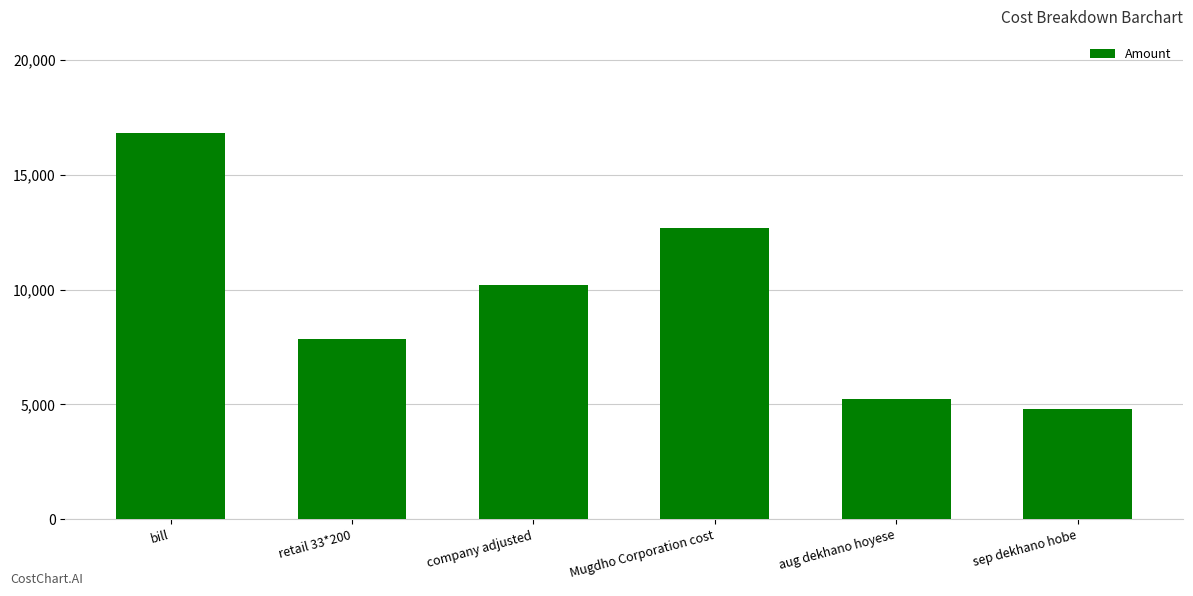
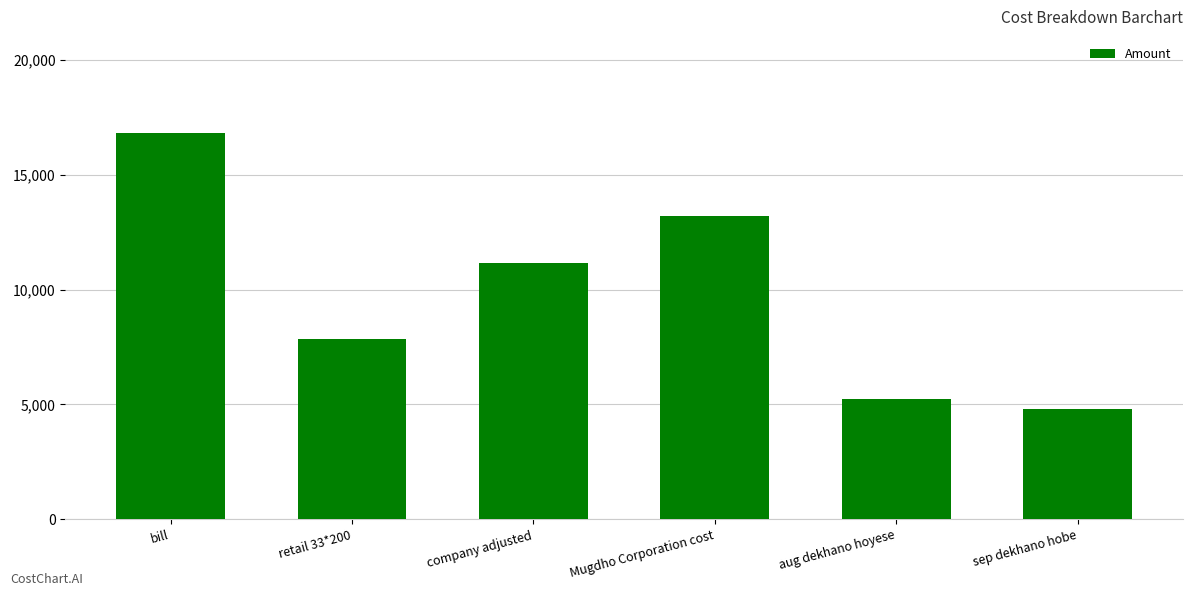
company adjusted: 10,200 -> 11,200
Mugdho Corporation cost: 12,700 -> 13,200
